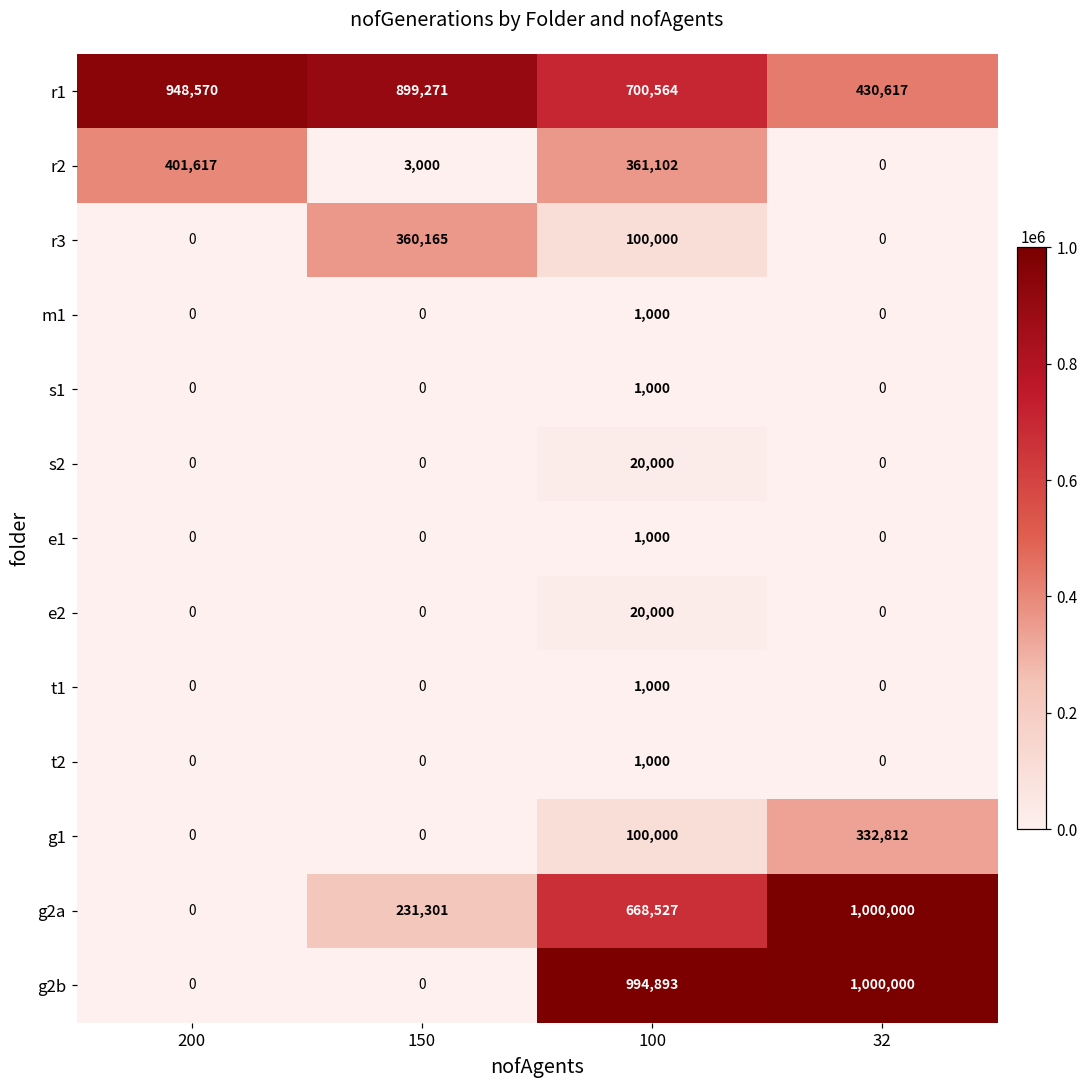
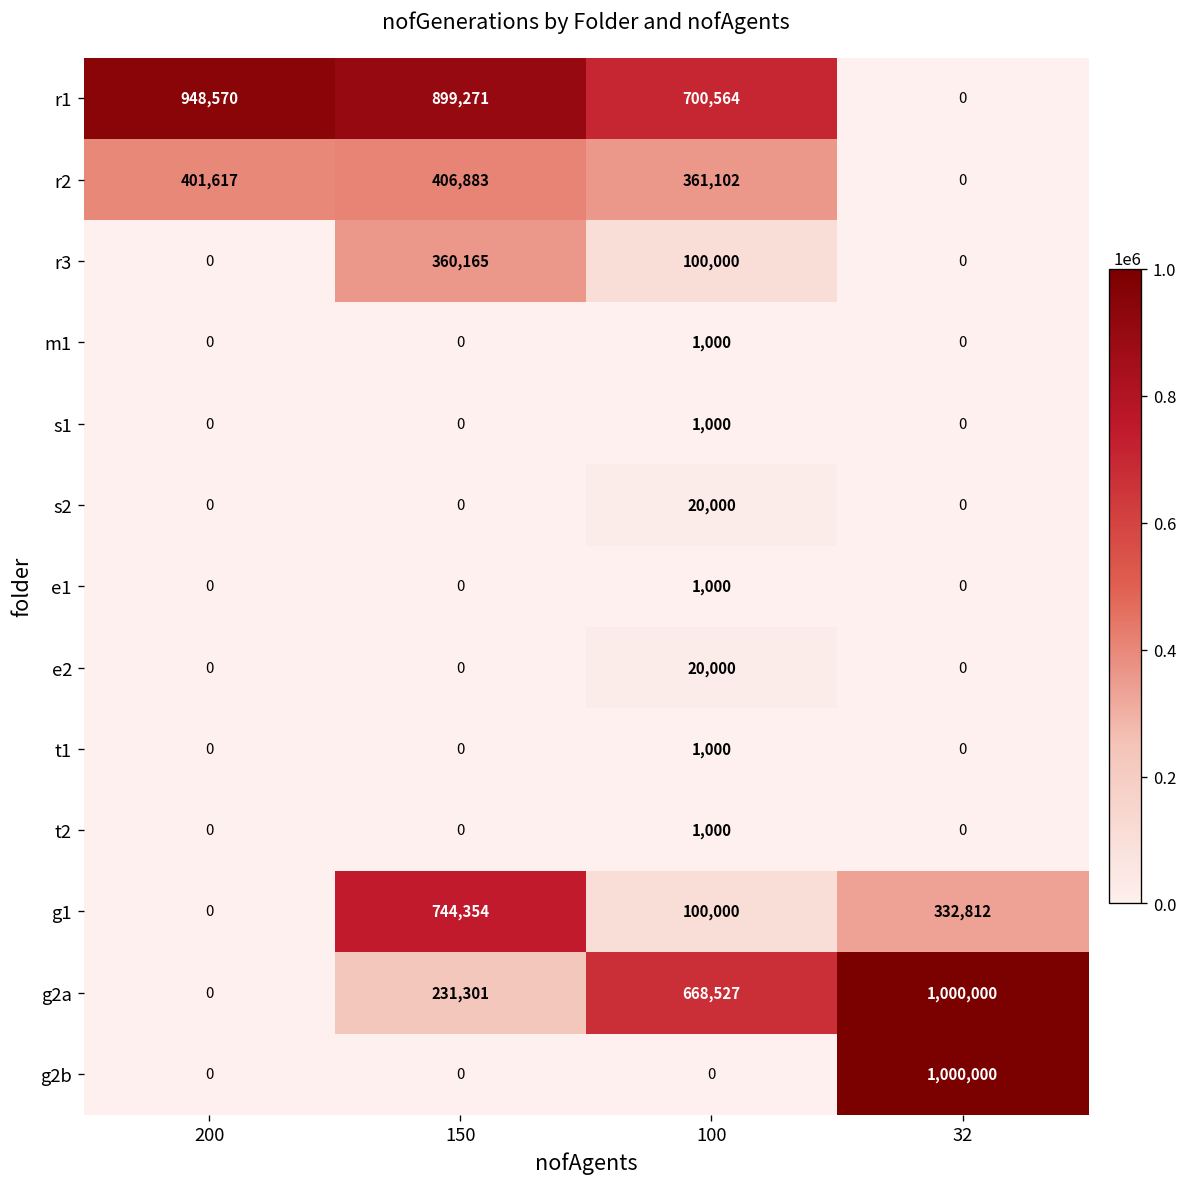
r1, 32: 430,617 -> 0
r2, 150: 3,000 -> 406,883
g1, 150: 0 -> 744,354
g2b, 100: 994,893 -> 0
